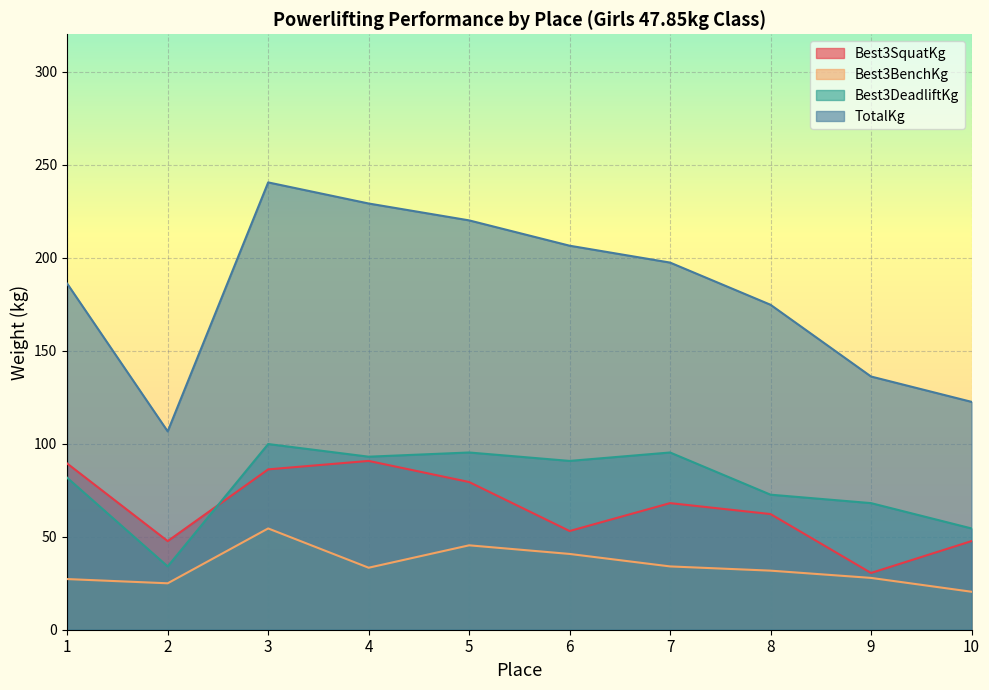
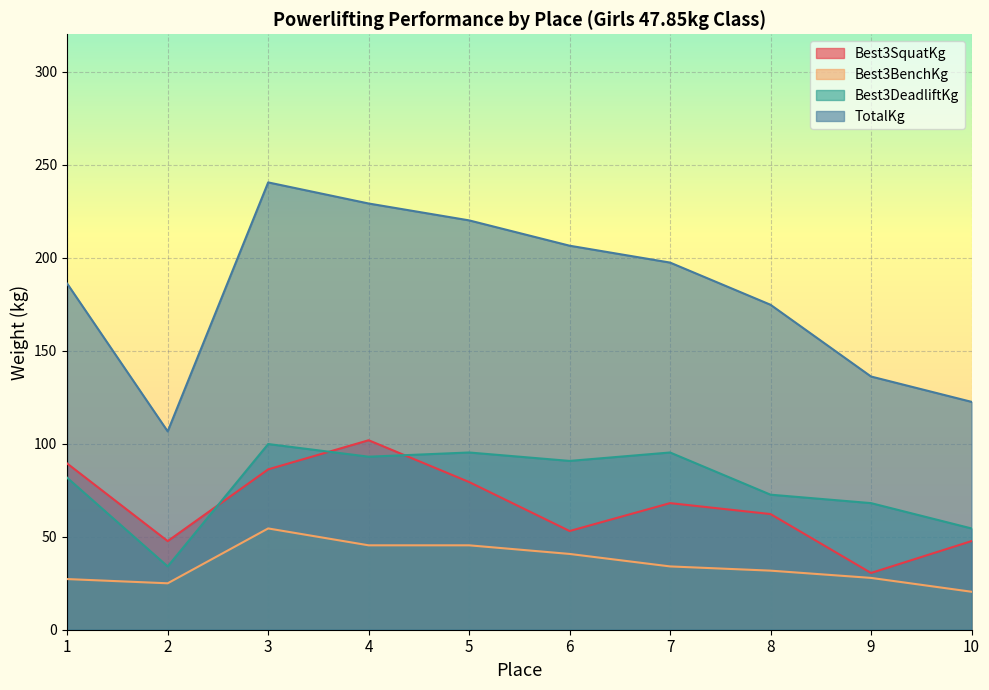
Best3SquatKg, 4: 91 -> 102
Best3BenchKg, 4: 33 -> 45
